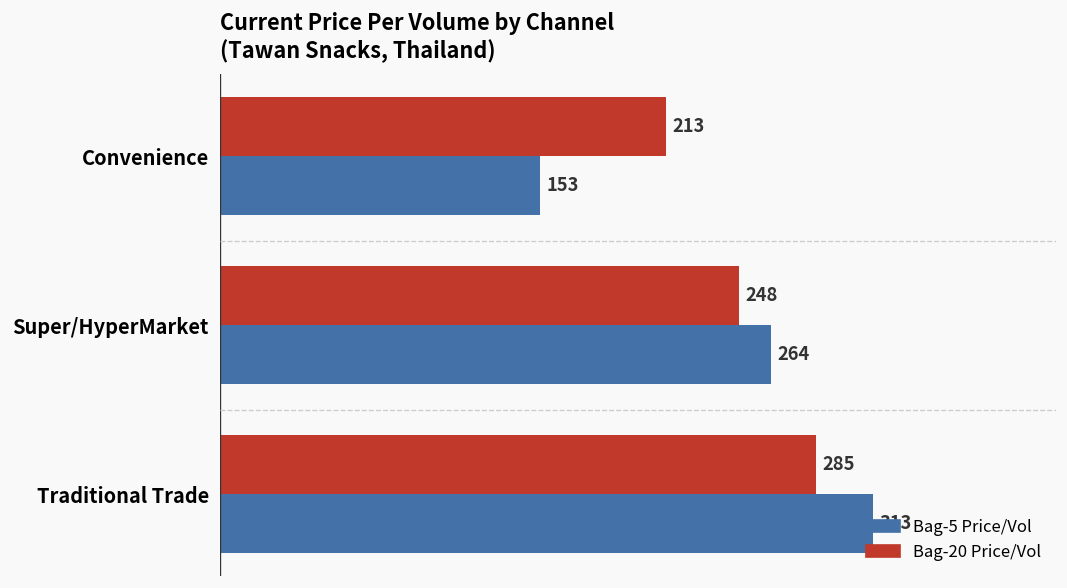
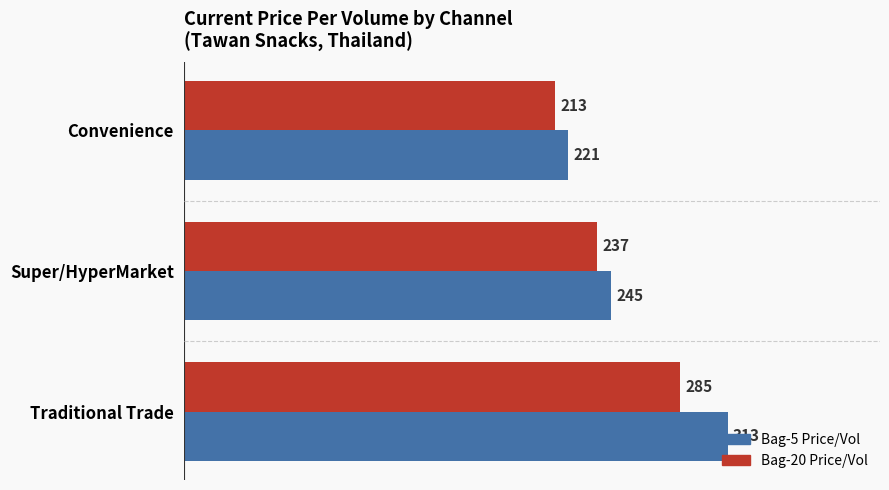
Bag-5 Price/Vol, Convenience: 153 -> 221
Bag-20 Price/Vol, Super/HyperMarket: 248 -> 237
Bag-5 Price/Vol, Super/HyperMarket: 264 -> 245
